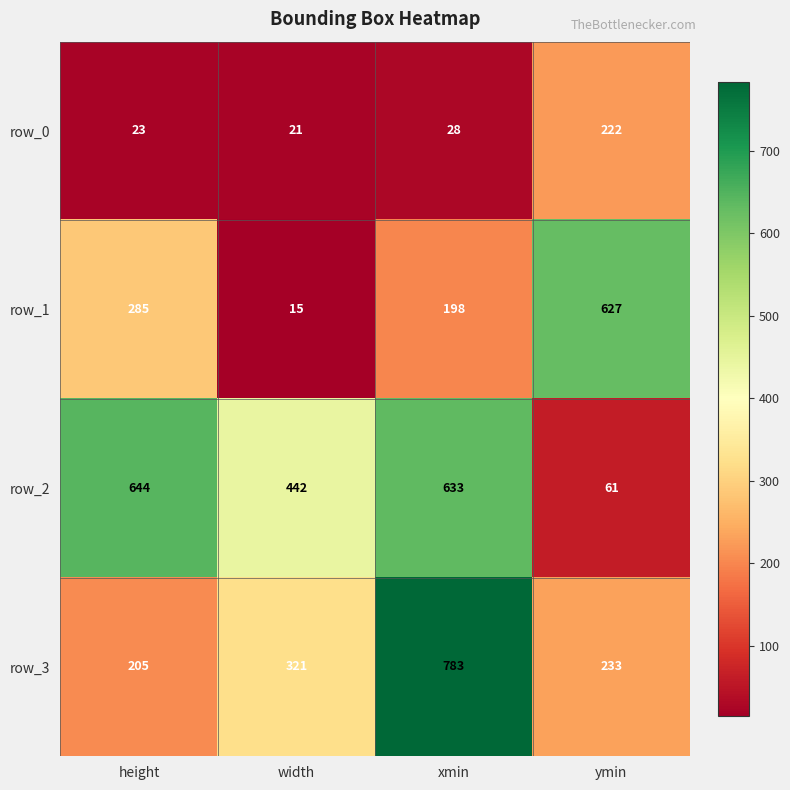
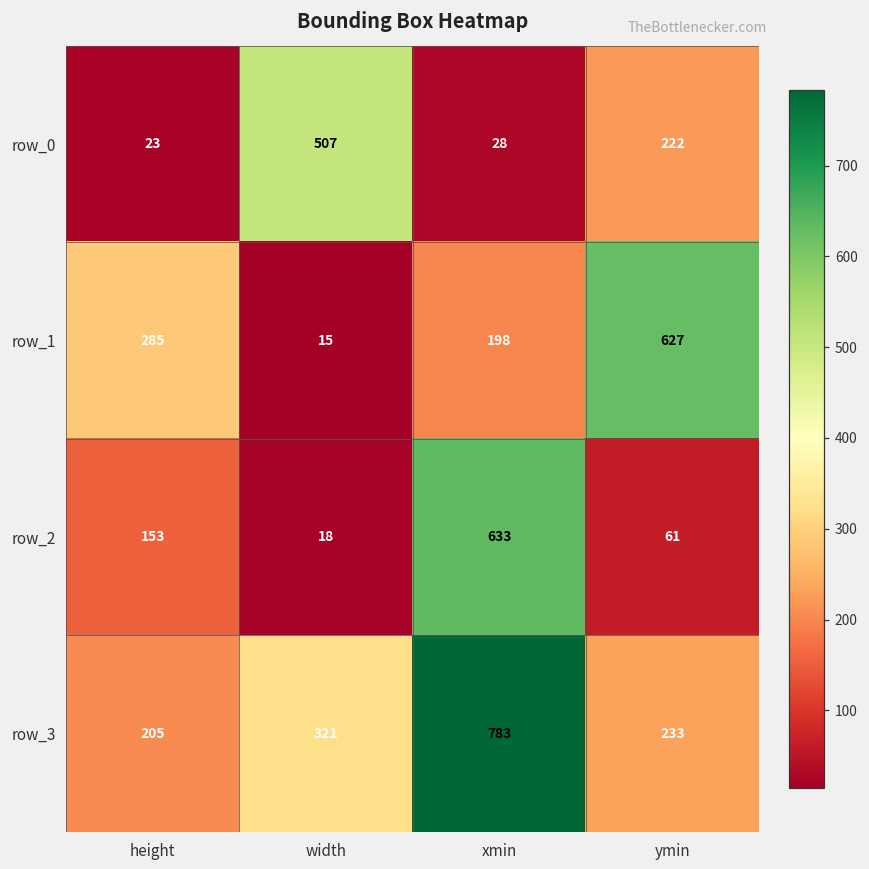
row_0, width: 21 -> 507
row_2, height: 644 -> 153
row_2, width: 442 -> 18
